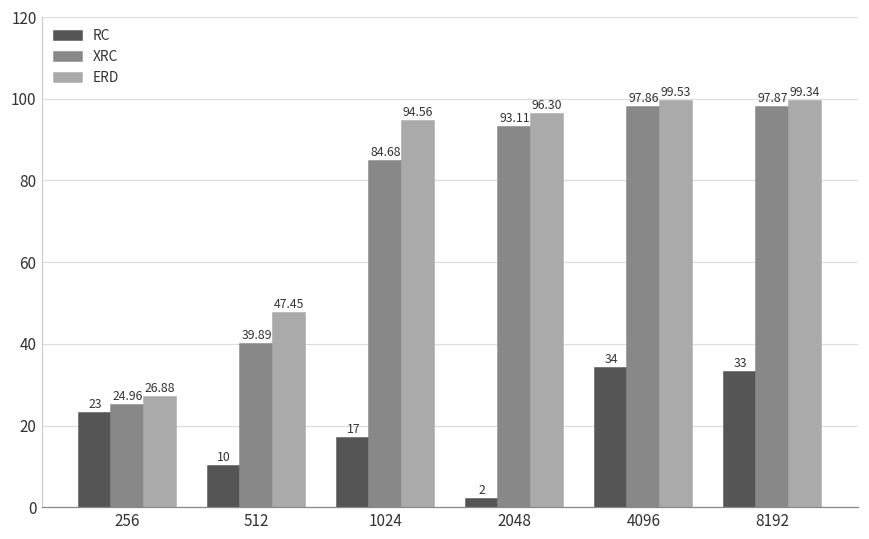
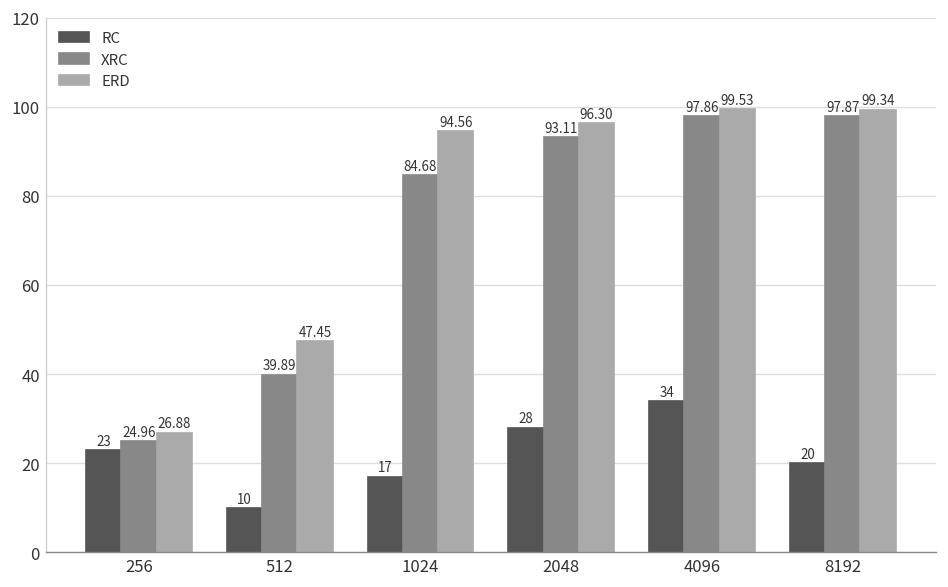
RC, 2048: 2 -> 28
RC, 8192: 33 -> 20
